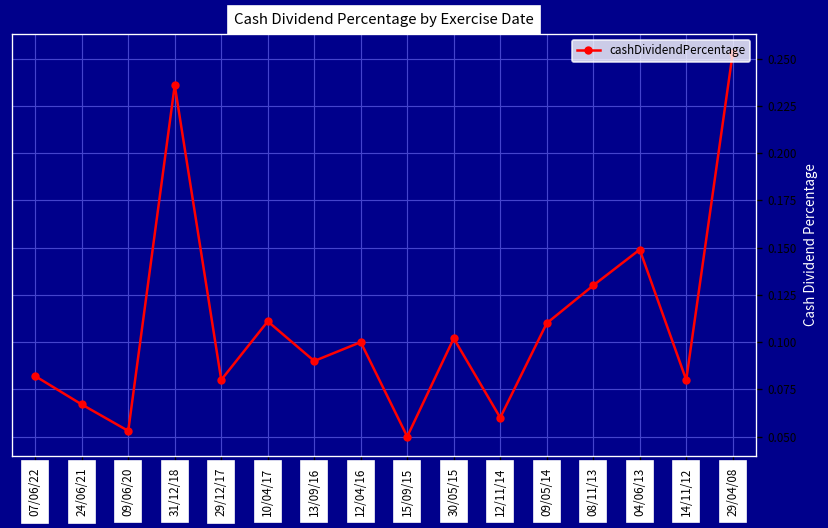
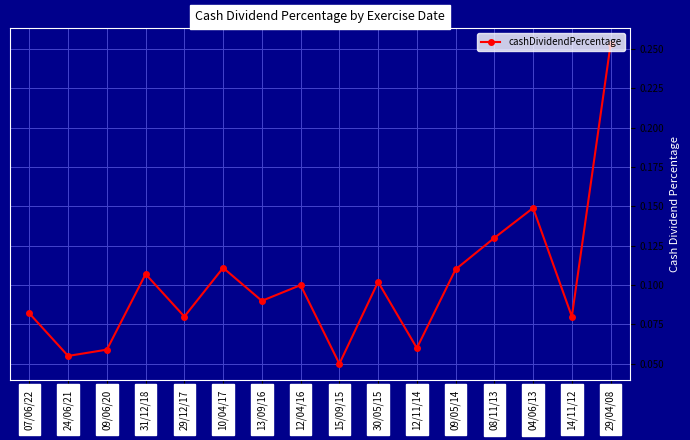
24/06/21: 0.067 -> 0.055
09/06/20: 0.053 -> 0.059
31/12/18: 0.236 -> 0.107
